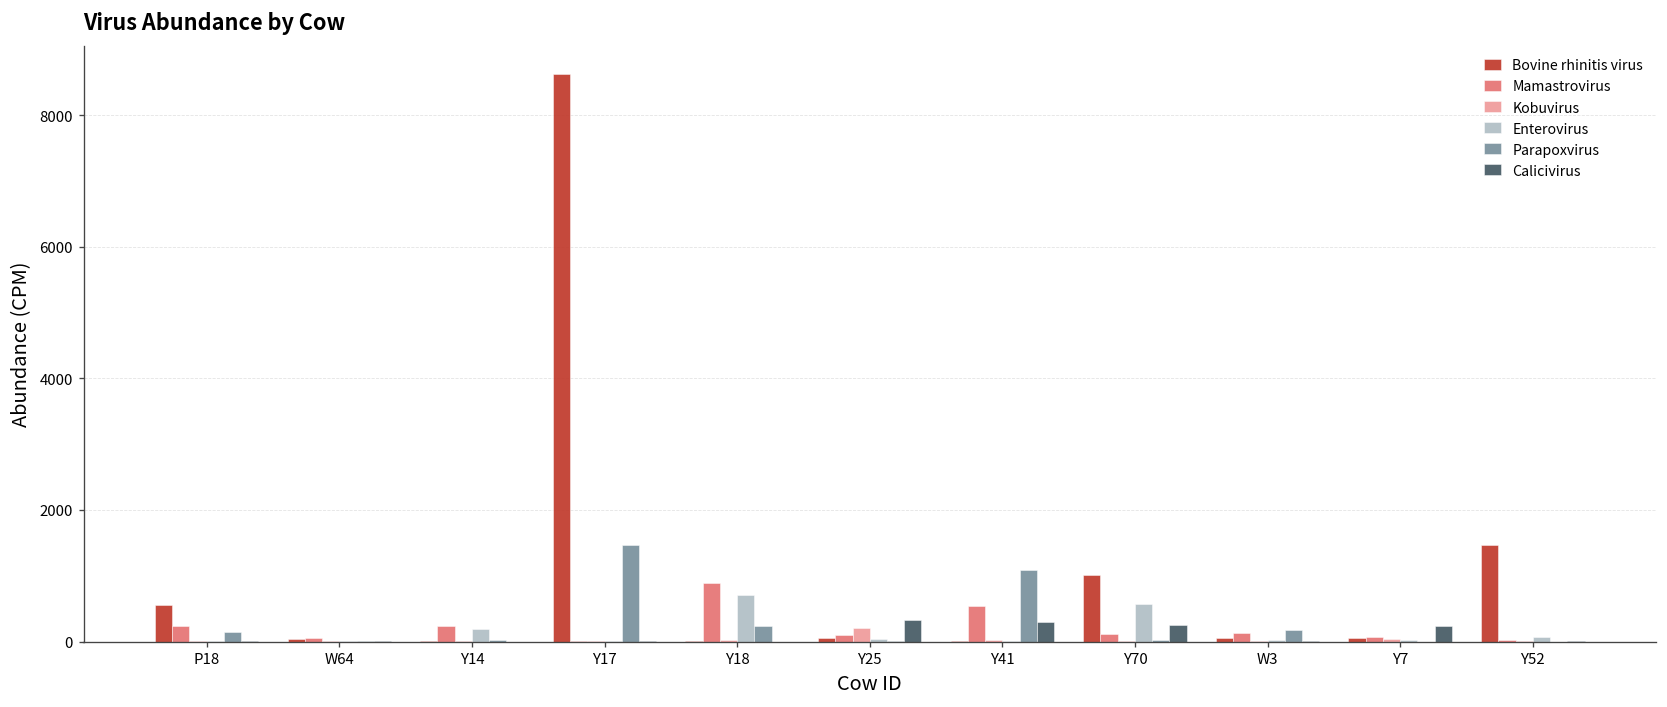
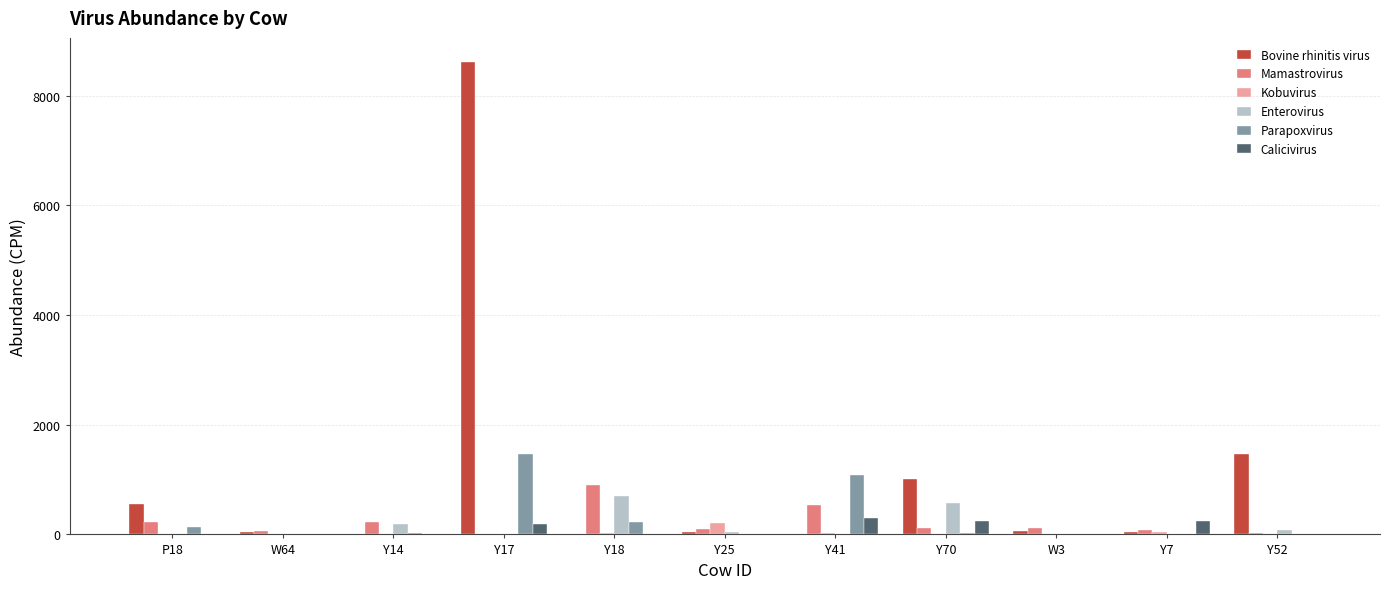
Calicivirus, Y17: 0 -> 200
Calicivirus, Y25: 300 -> 0
Parapoxvirus, W3: 200 -> 0
